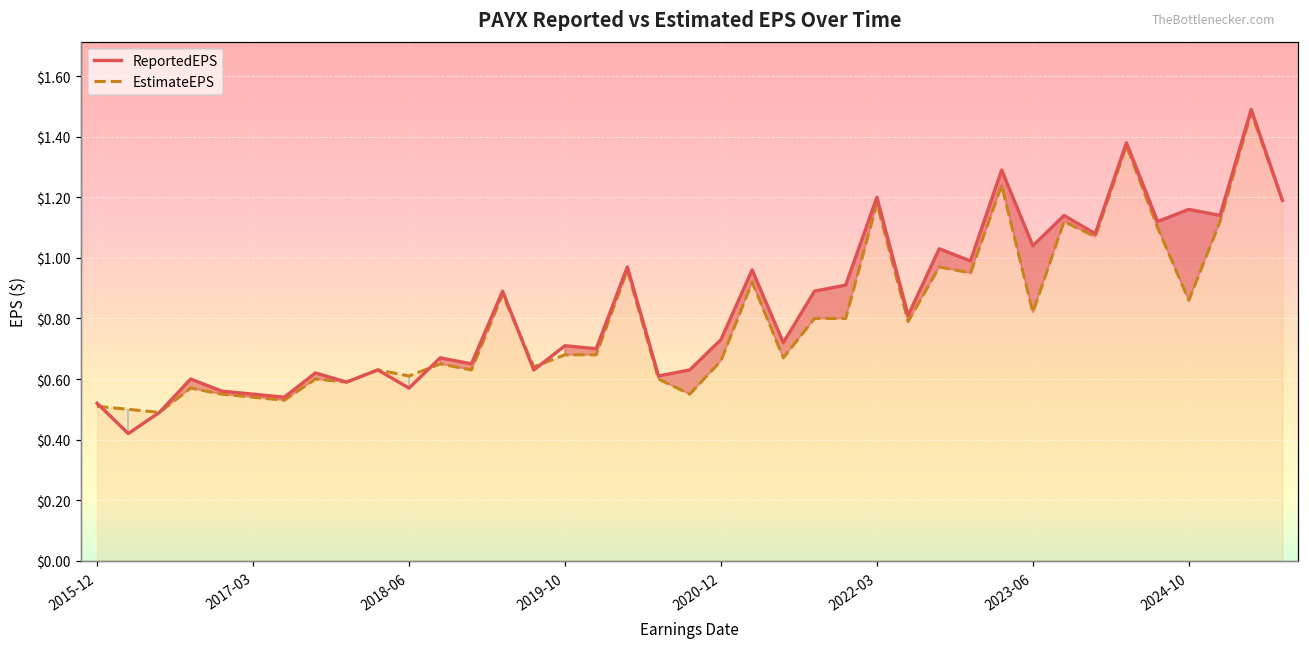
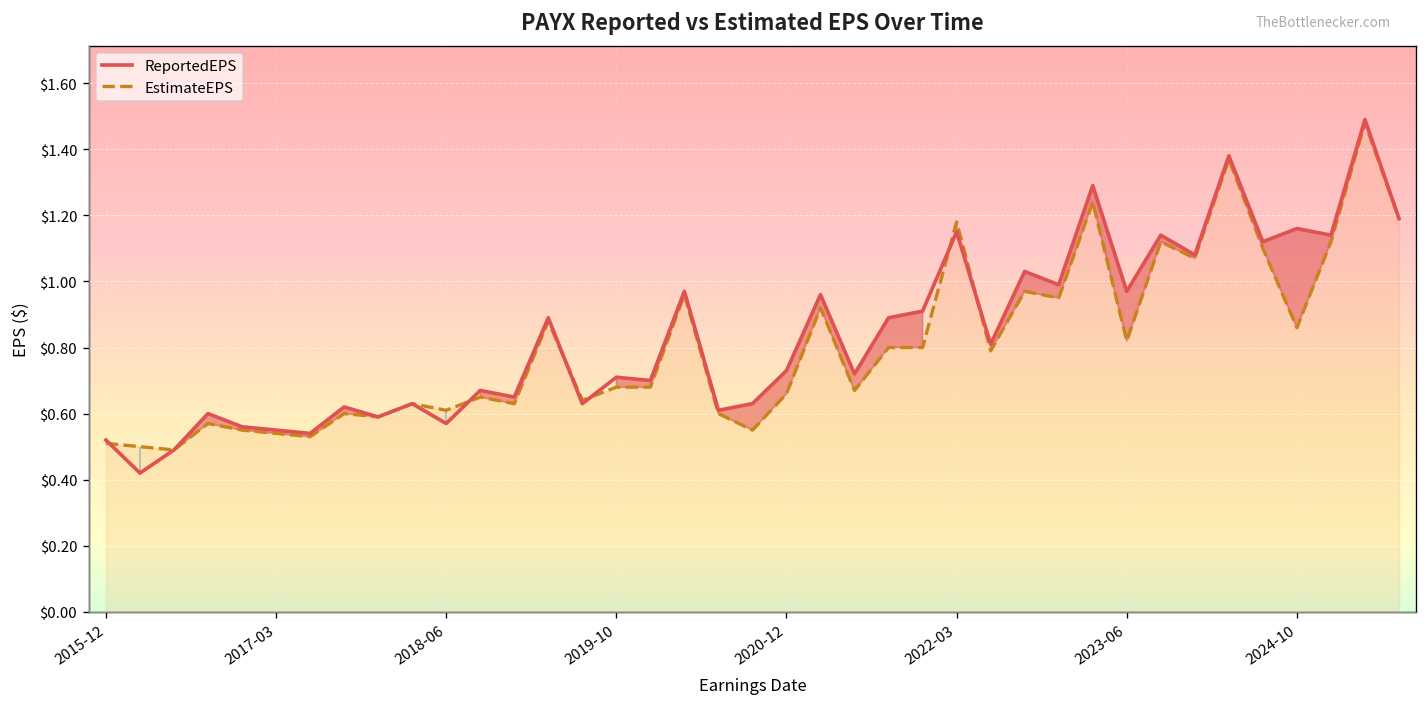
ReportedEPS, 2022-03: $1.20 -> $1.15
ReportedEPS, 2023-06: $1.04 -> $0.97
